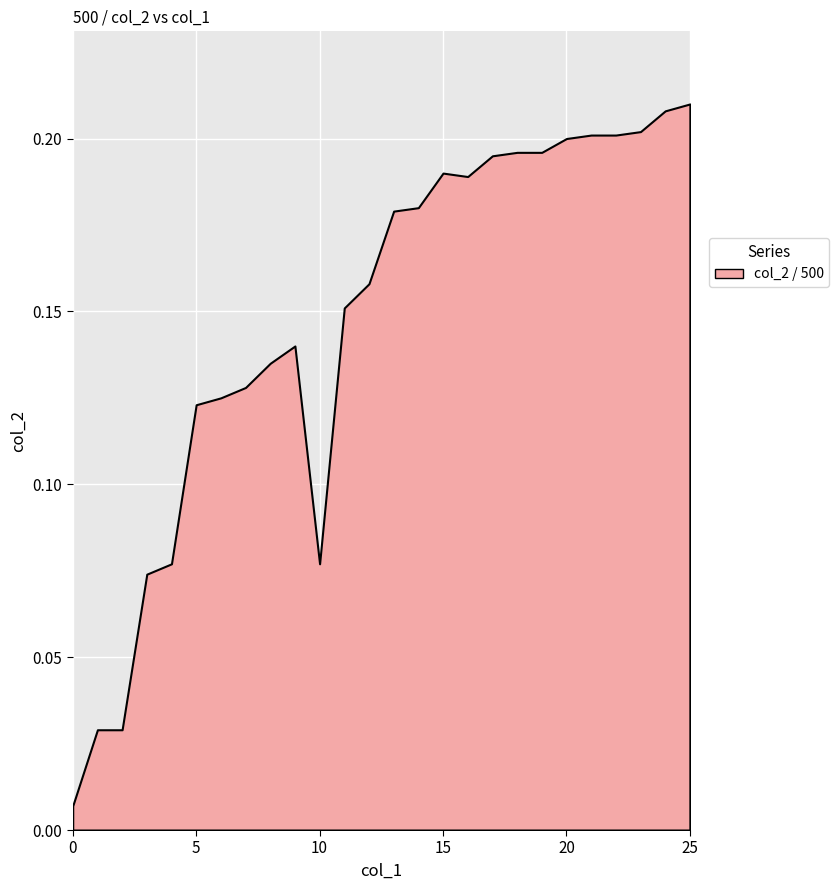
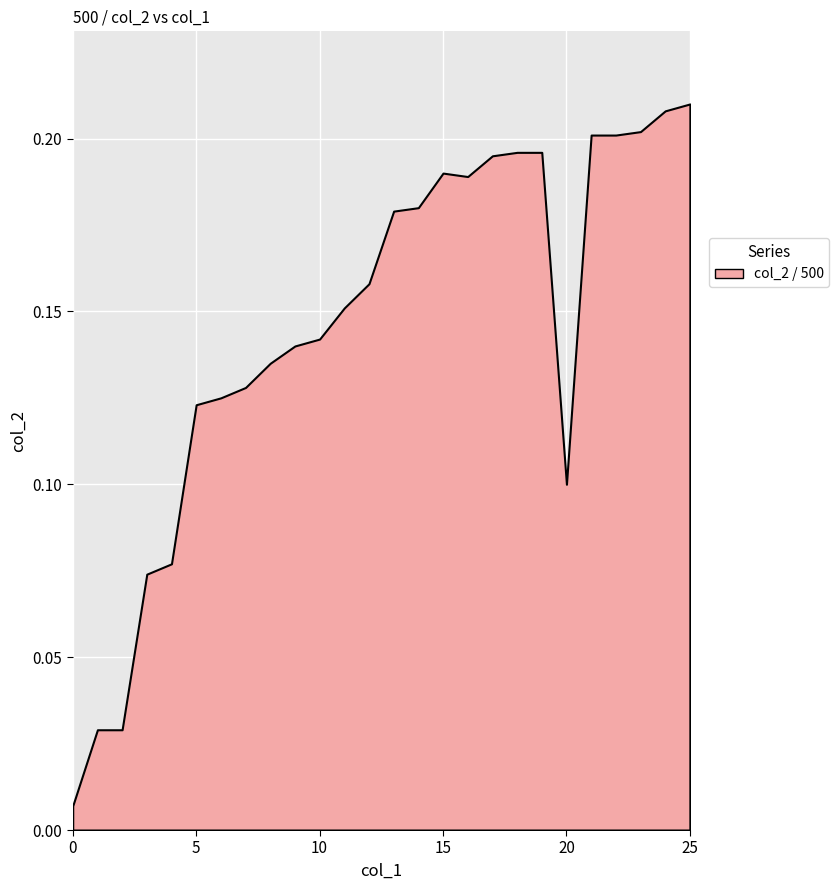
10: 0.077 -> 0.142
20: 0.2 -> 0.1
